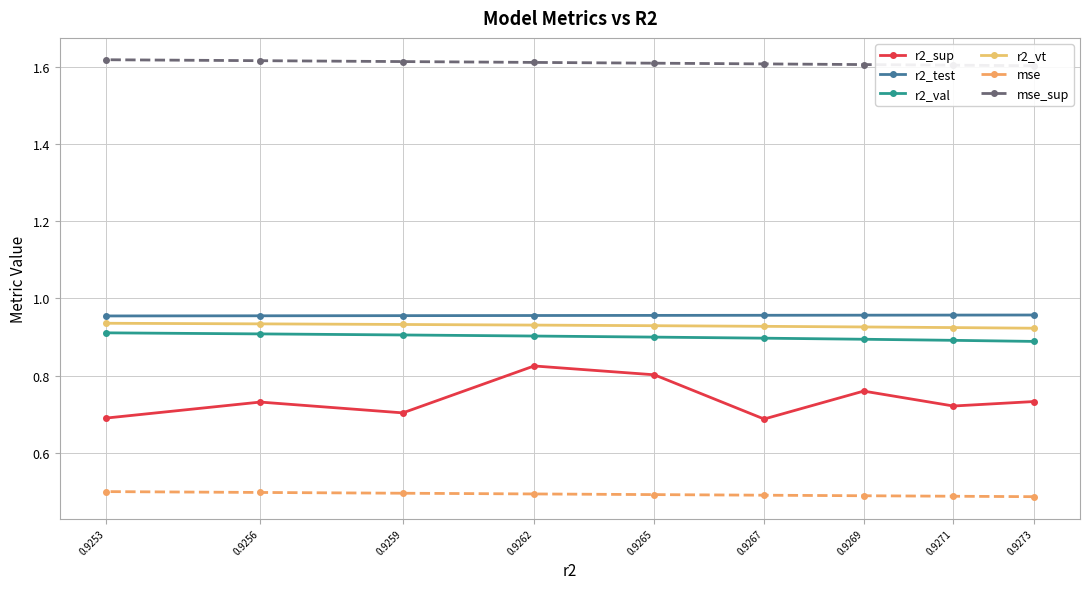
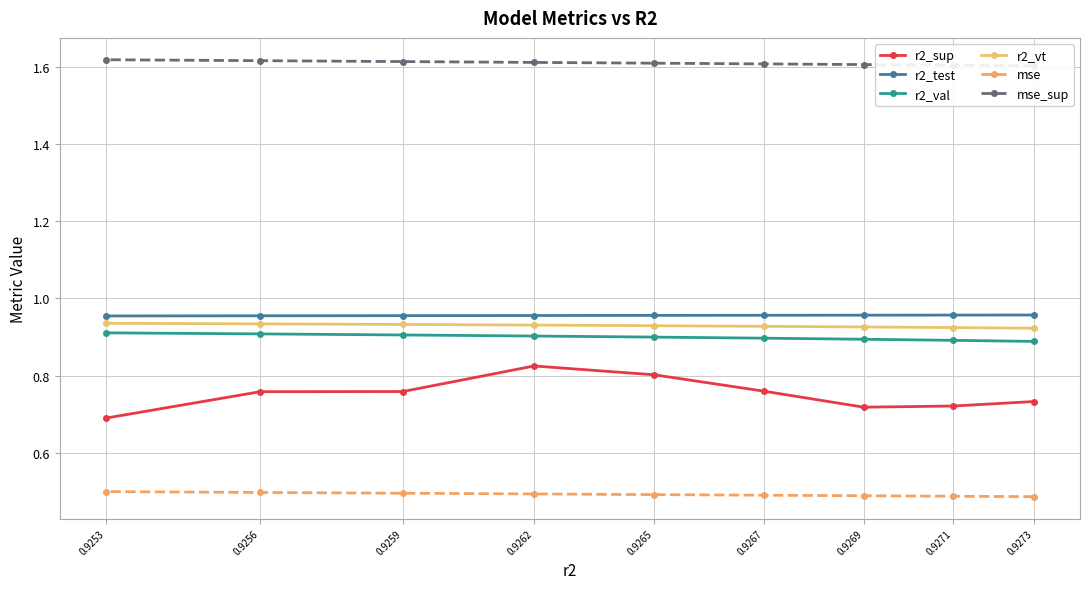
r2_sup, 0.9256: 0.73 -> 0.76
r2_sup, 0.9259: 0.70 -> 0.76
r2_sup, 0.9267: 0.69 -> 0.76
r2_sup, 0.9269: 0.76 -> 0.72
